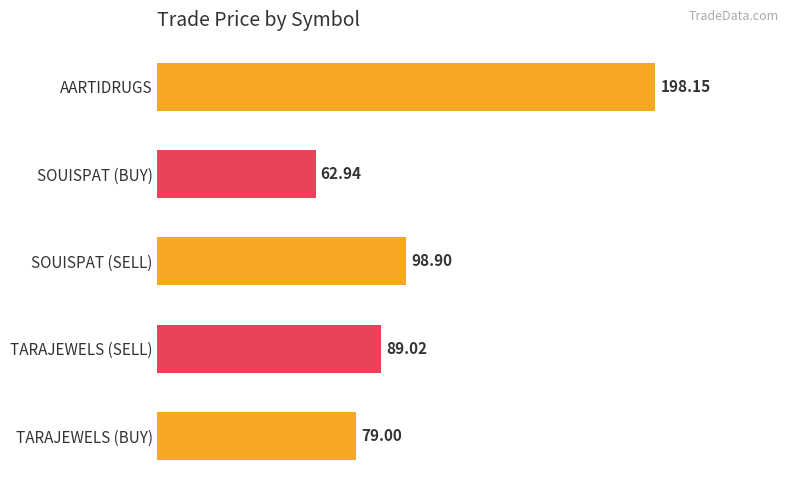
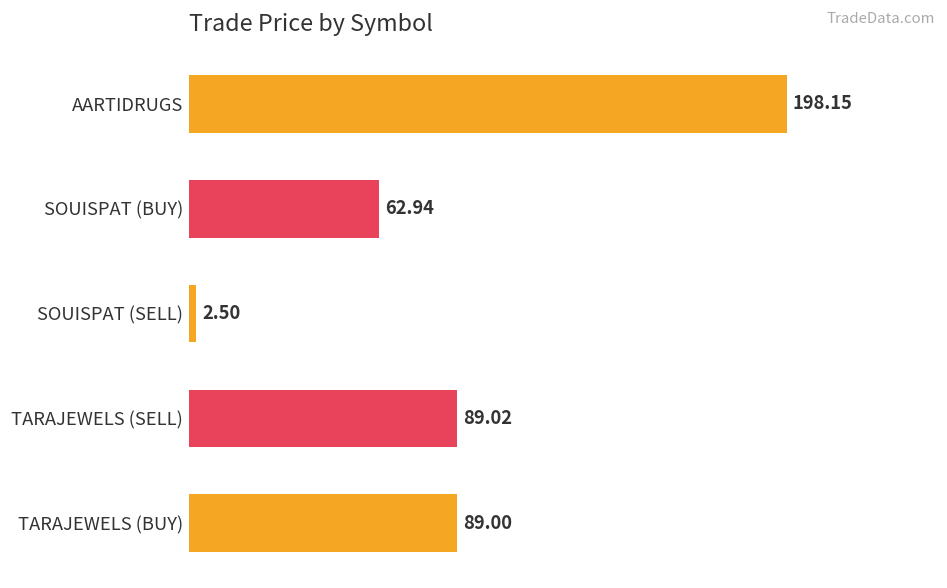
SOUISPAT (SELL): 98.90 -> 2.50
TARAJEWELS (BUY): 79.00 -> 89.00
